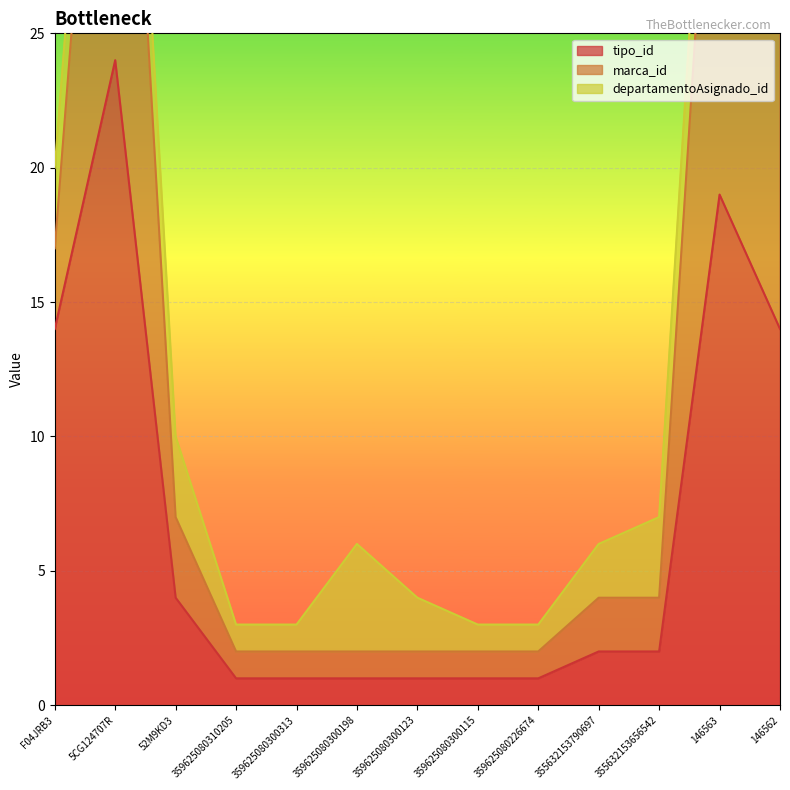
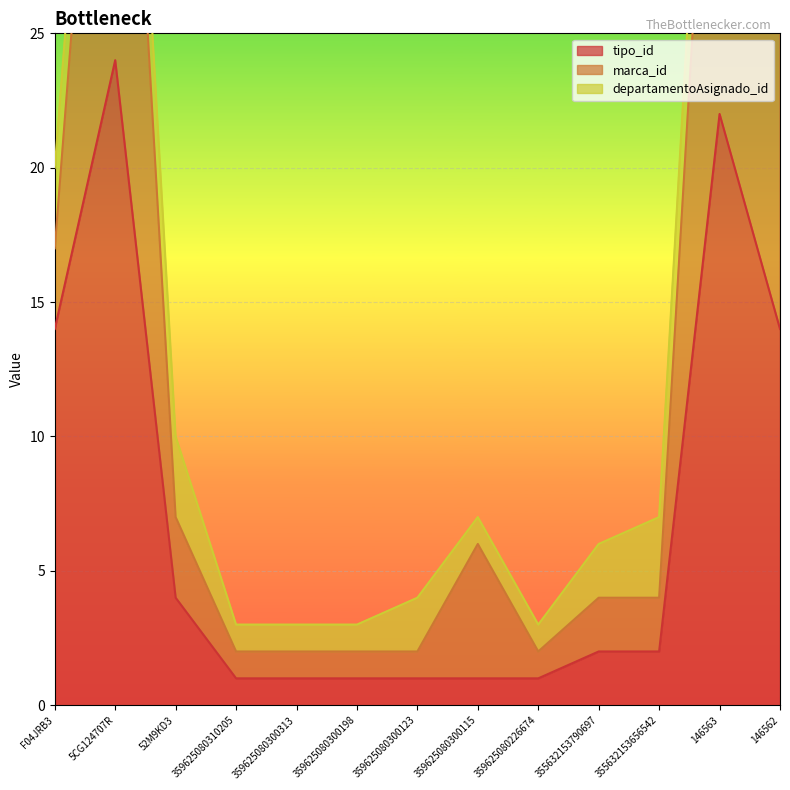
departamentoAsignado_id, 359625080300198: 4 -> 1
marca_id, 359625080300115: 1 -> 5
tipo_id, 146563: 19 -> 22
